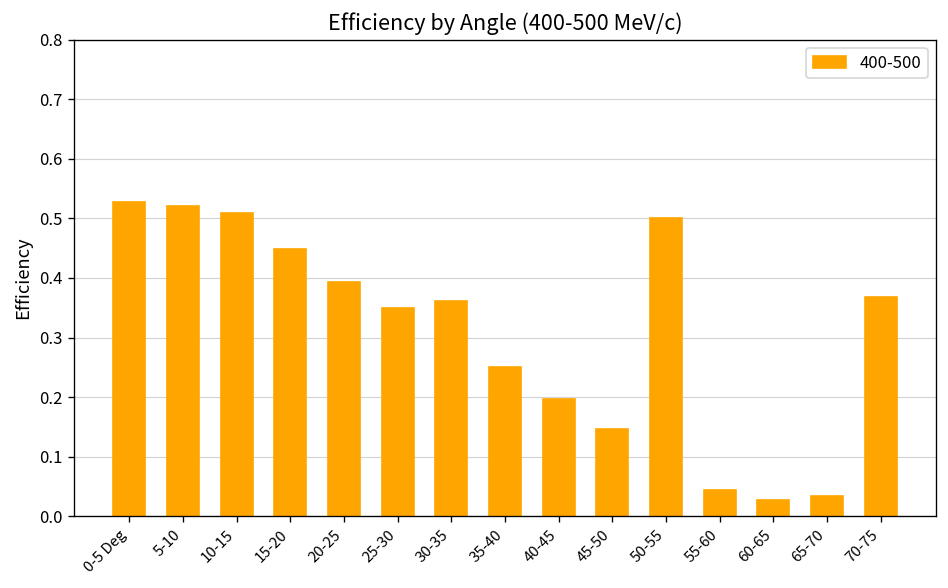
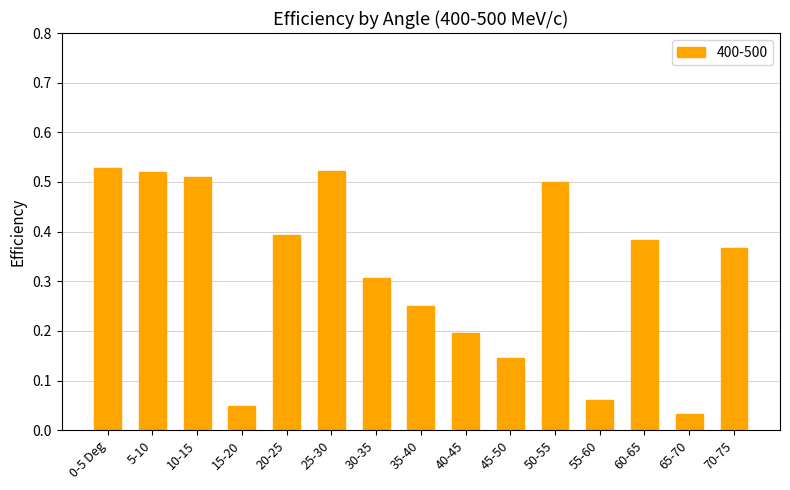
15-20: 0.45 -> 0.05
25-30: 0.35 -> 0.52
30-35: 0.36 -> 0.31
55-60: 0.04 -> 0.06
60-65: 0.03 -> 0.38
